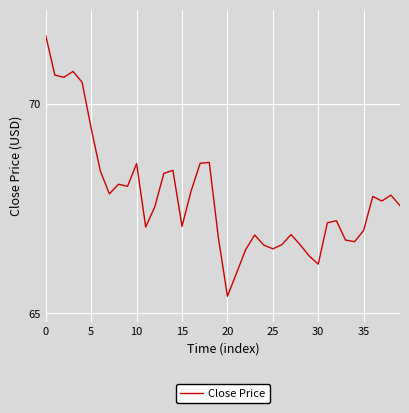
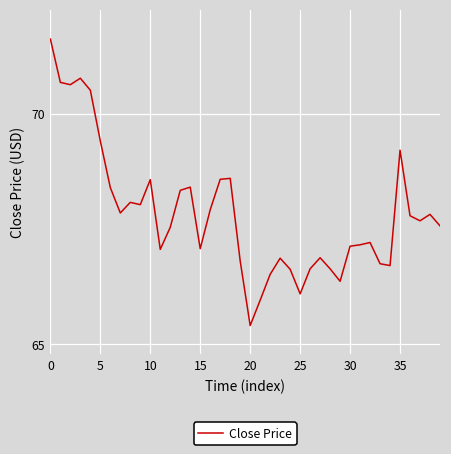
25: 66.5 -> 66.1
30: 66.2 -> 67.1
35: 67.0 -> 69.2
